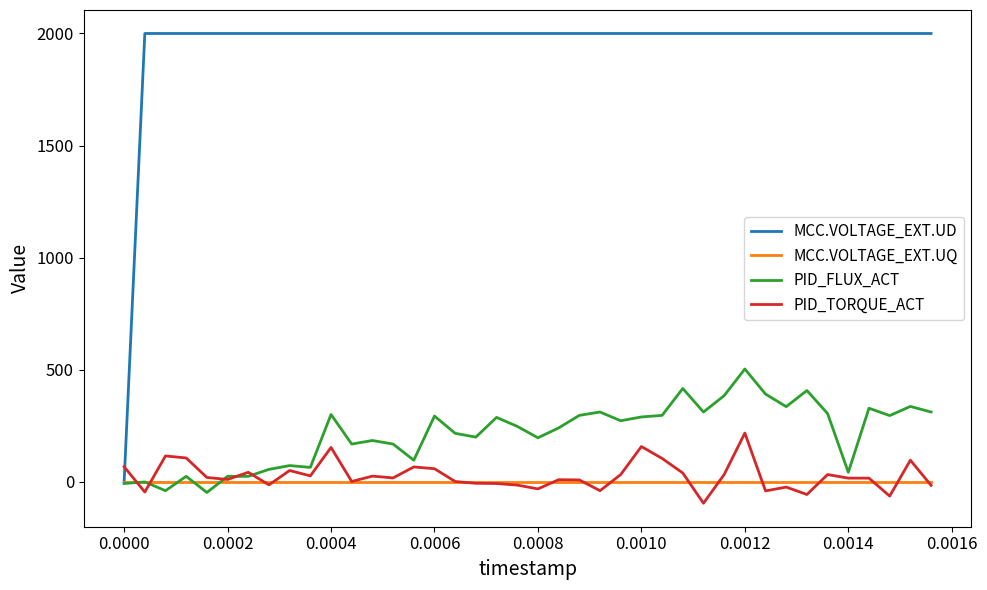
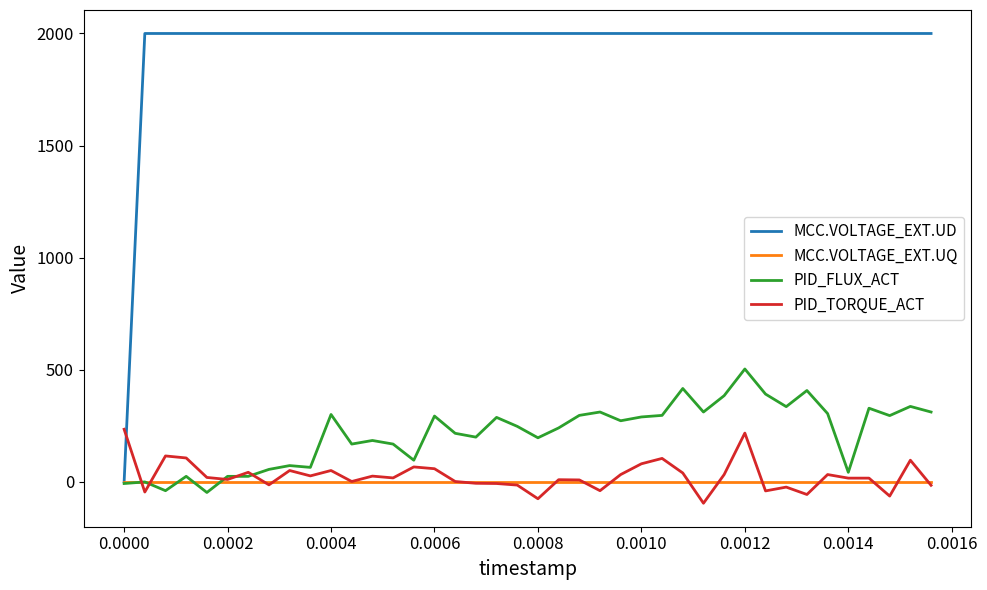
PID_TORQUE_ACT, 0.0000: 70 -> 230
PID_TORQUE_ACT, 0.0004: 150 -> 50
PID_TORQUE_ACT, 0.0008: -30 -> -80
PID_TORQUE_ACT, 0.0010: 160 -> 80
